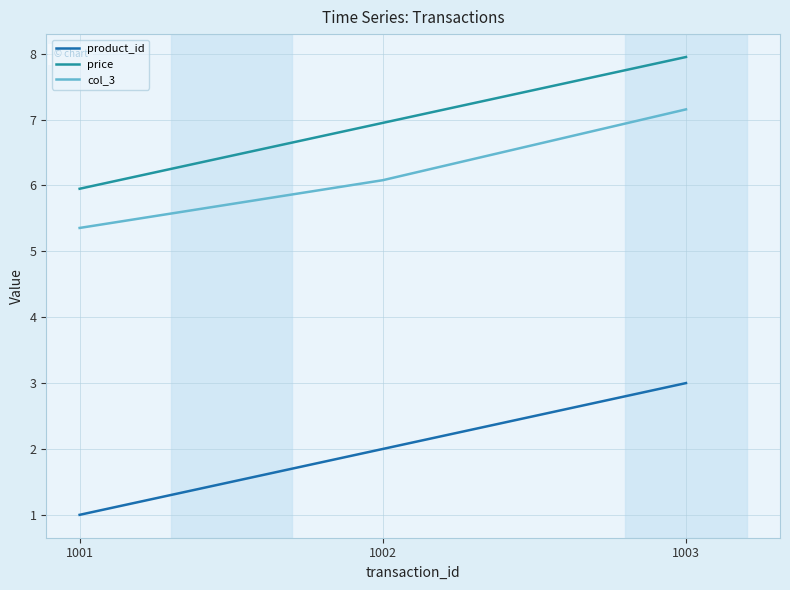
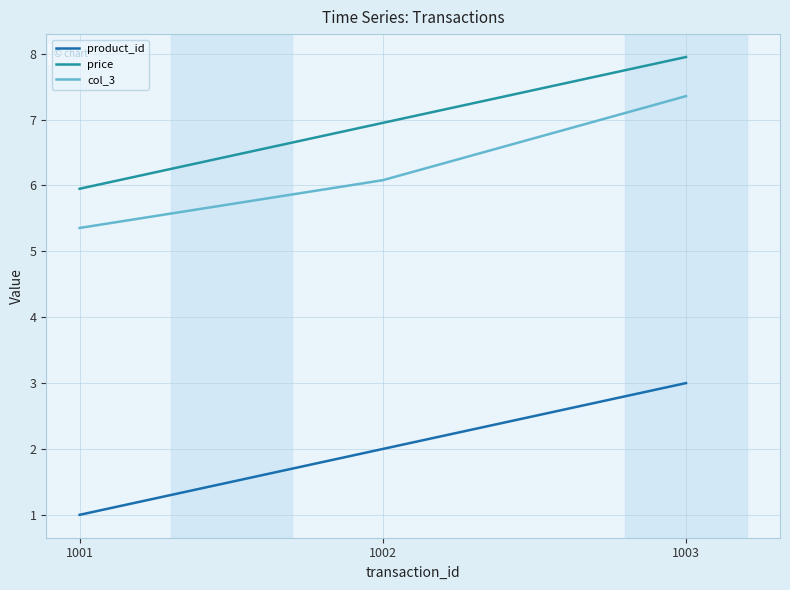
col_3, 1003: 7.2 -> 7.4
